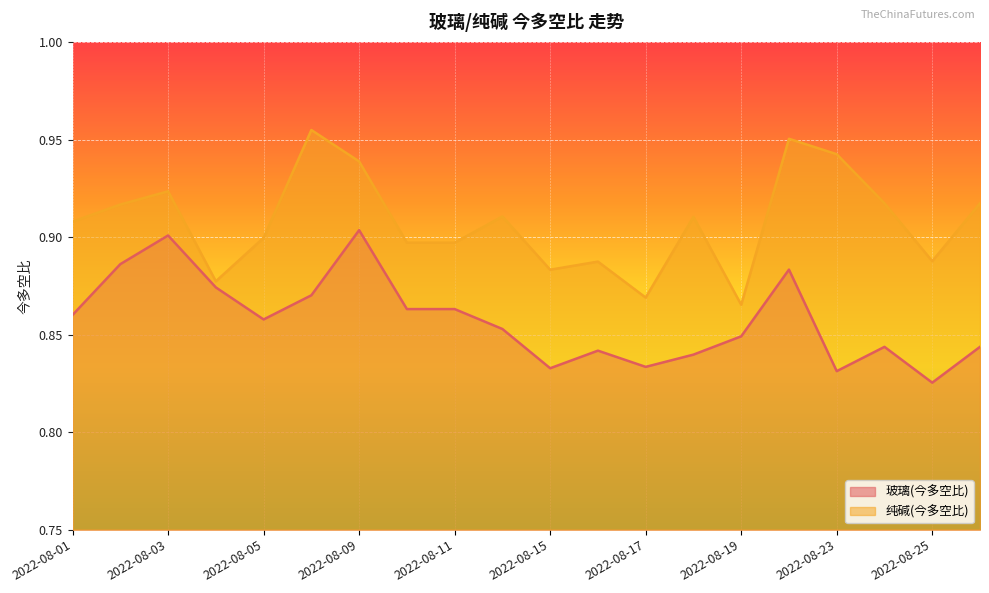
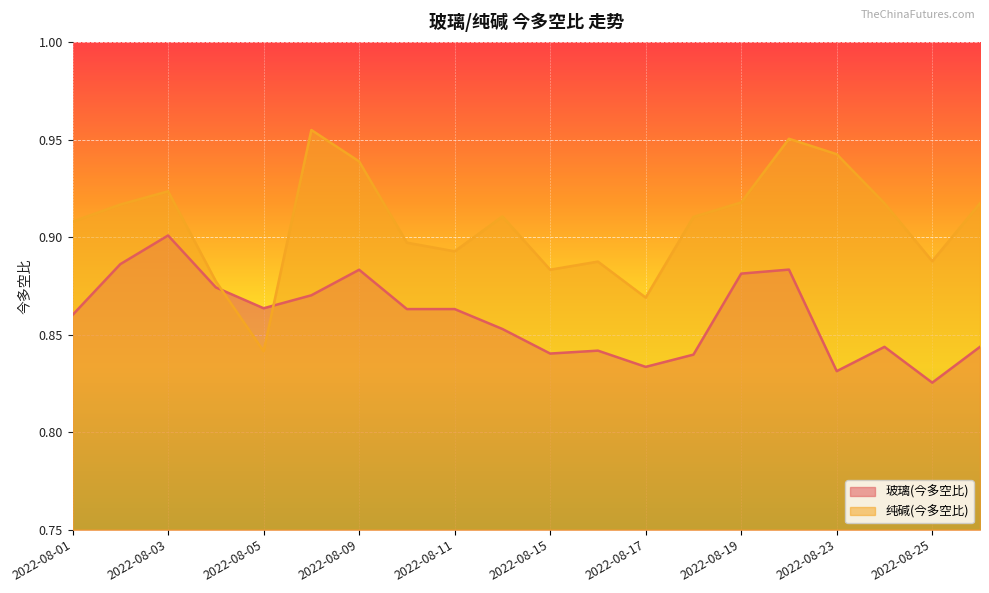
玻璃(今多空比), 2022-08-05: 0.858 -> 0.864
纯碱(今多空比), 2022-08-05: 0.900 -> 0.842
玻璃(今多空比), 2022-08-09: 0.904 -> 0.883
纯碱(今多空比), 2022-08-11: 0.897 -> 0.893
玻璃(今多空比), 2022-08-15: 0.833 -> 0.840
玻璃(今多空比), 2022-08-19: 0.849 -> 0.881
纯碱(今多空比), 2022-08-19: 0.865 -> 0.918
